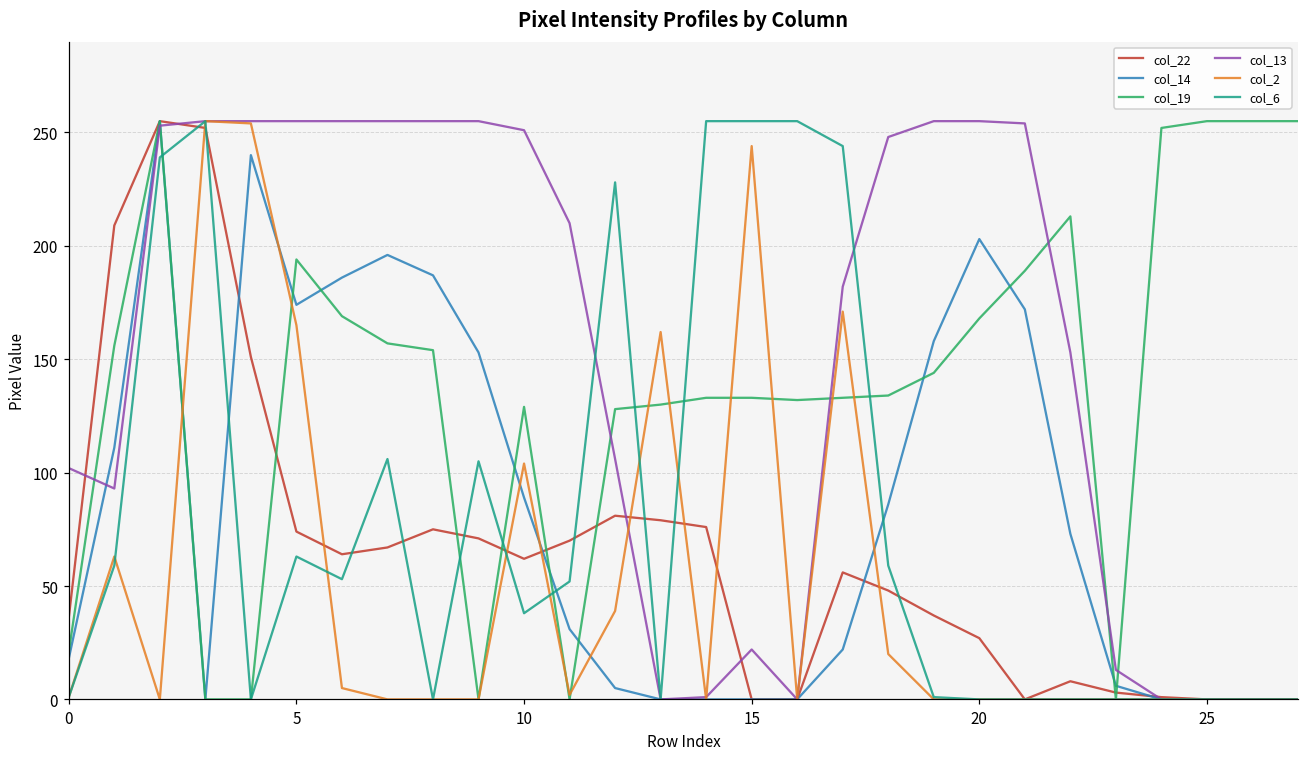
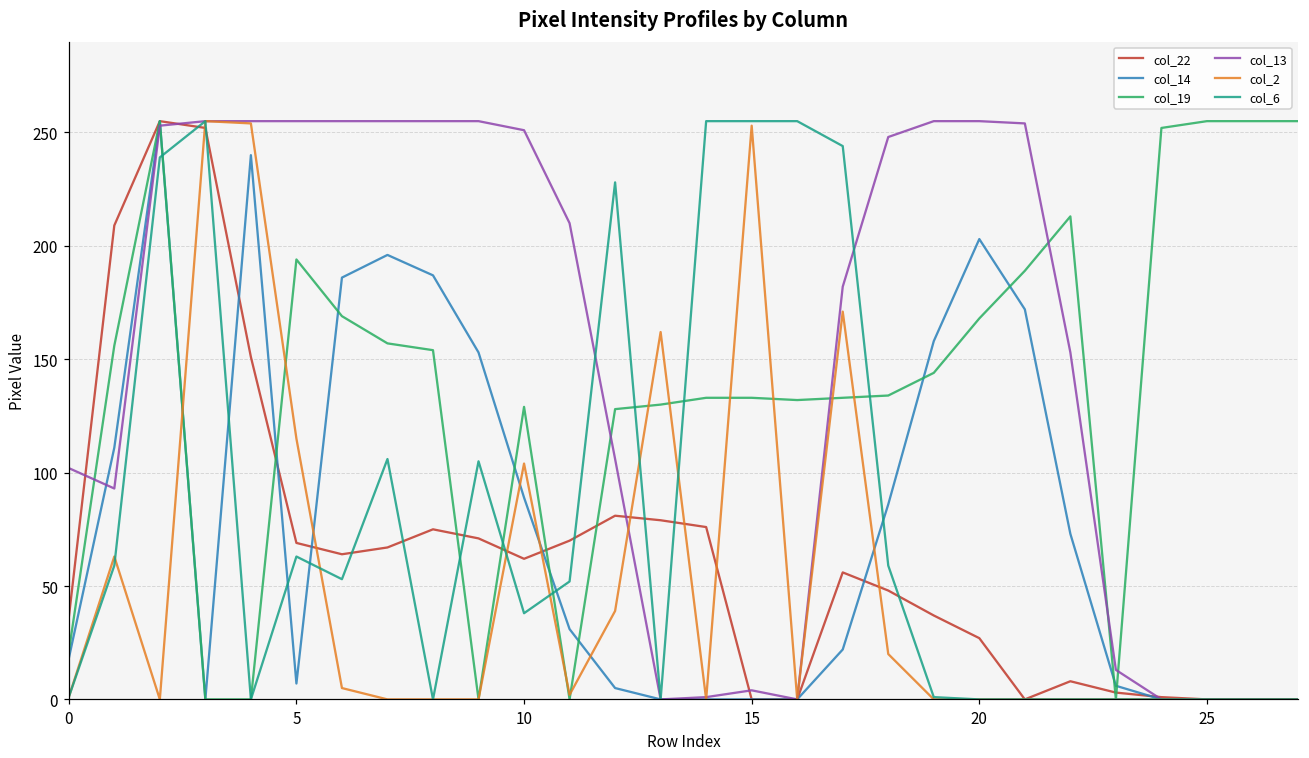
col_22, 5: 74 -> 69
col_14, 5: 174 -> 7
col_2, 5: 165 -> 115
col_13, 15: 22 -> 4
col_2, 15: 244 -> 253
